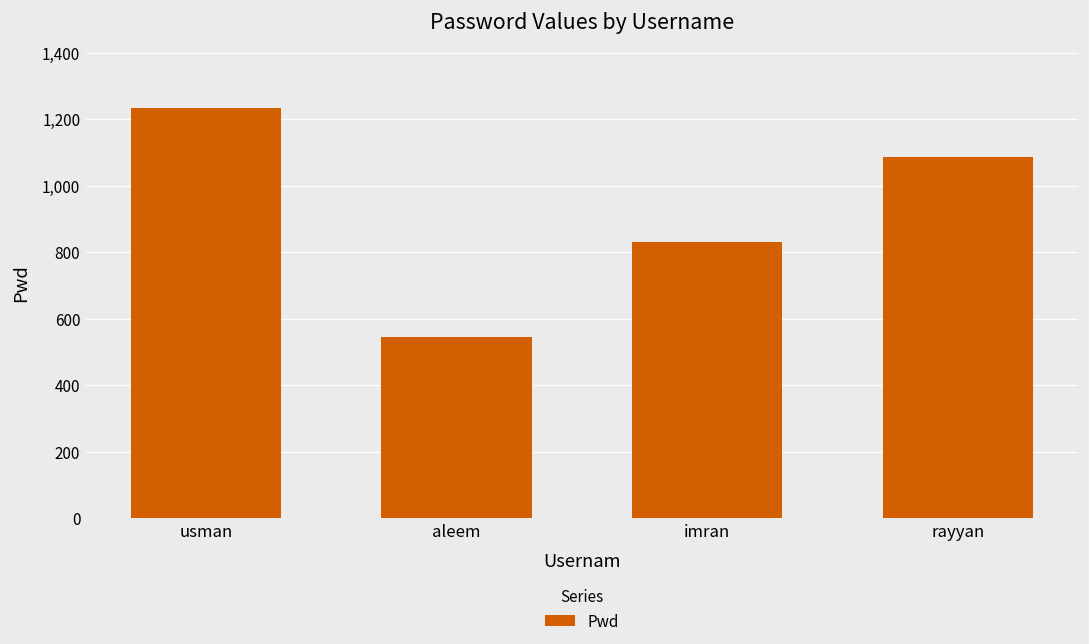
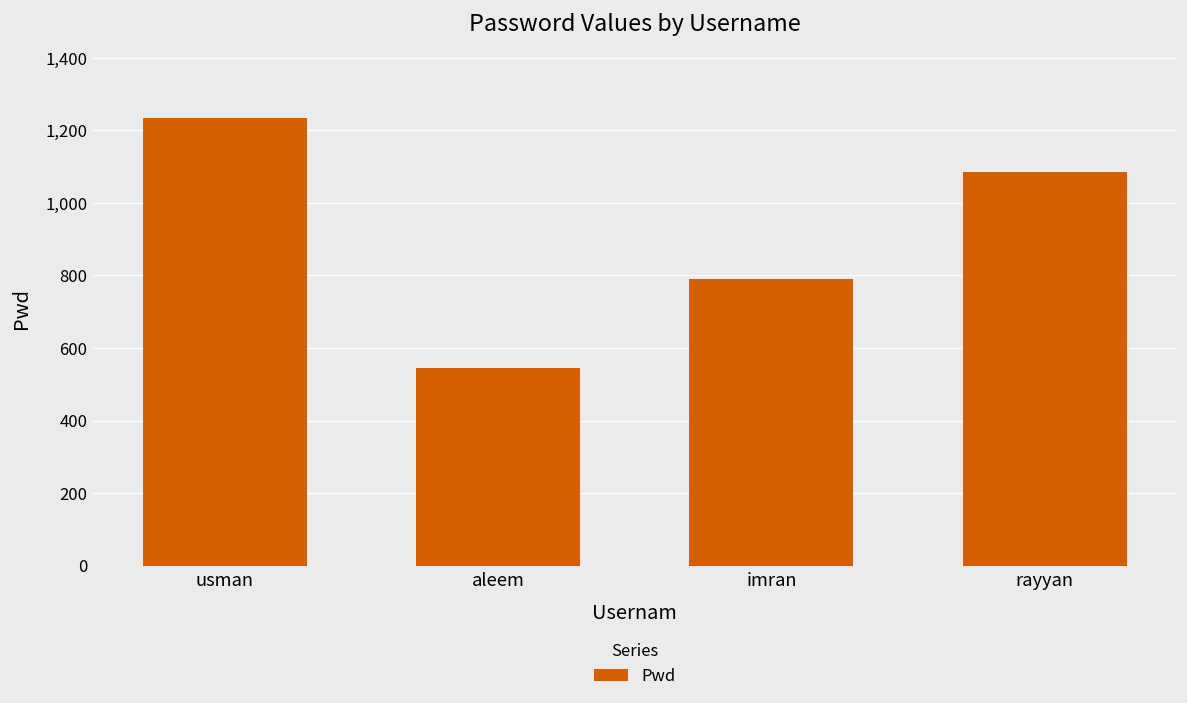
imran: 830 -> 790
